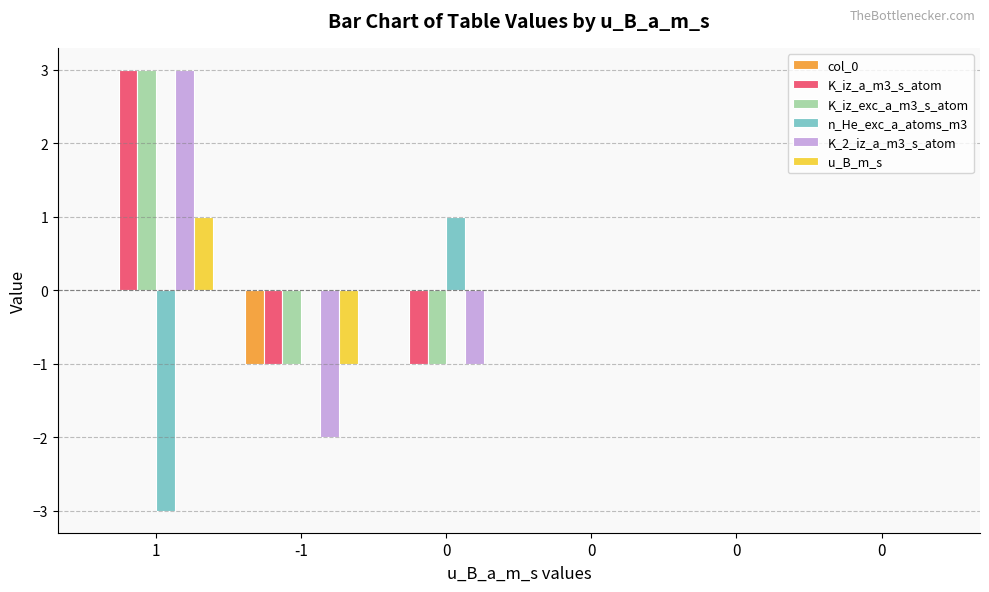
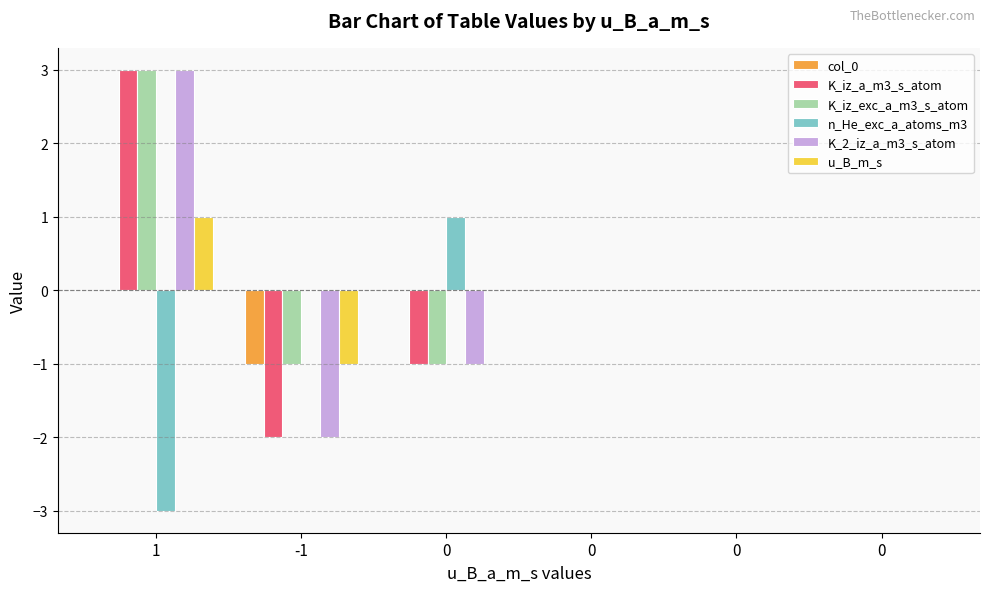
K_iz_a_m3_s_atom, -1: -1 -> -2
